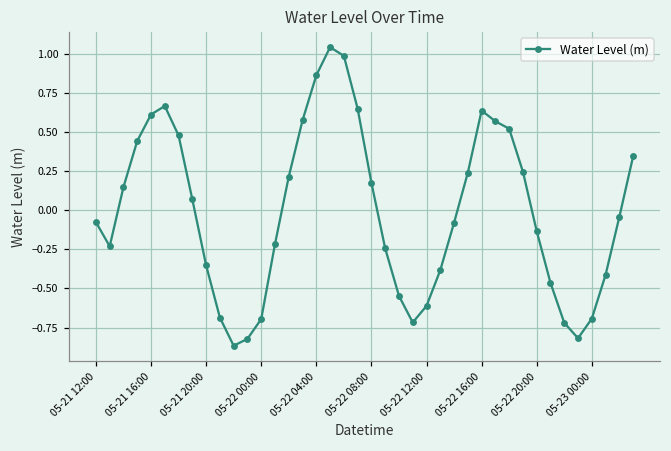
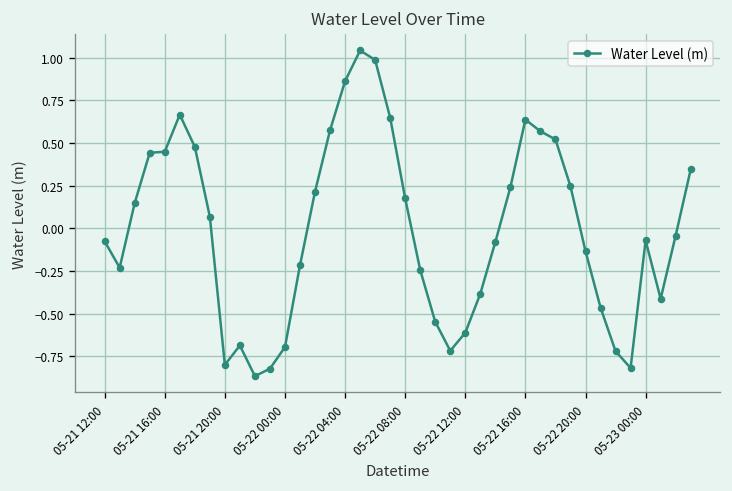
05-21 16:00: 0.61 -> 0.45
05-21 20:00: -0.35 -> -0.80
05-23 00:00: -0.69 -> -0.07
